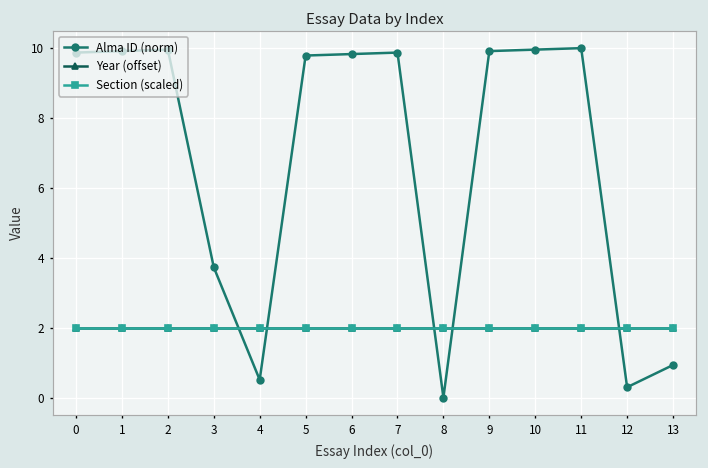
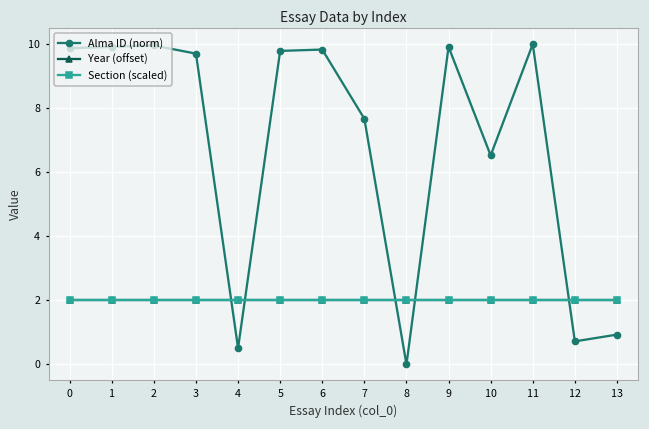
Alma ID (norm), 3: 3.7 -> 9.7
Alma ID (norm), 7: 9.9 -> 7.7
Alma ID (norm), 10: 10.0 -> 6.5
Alma ID (norm), 12: 0.3 -> 0.7
